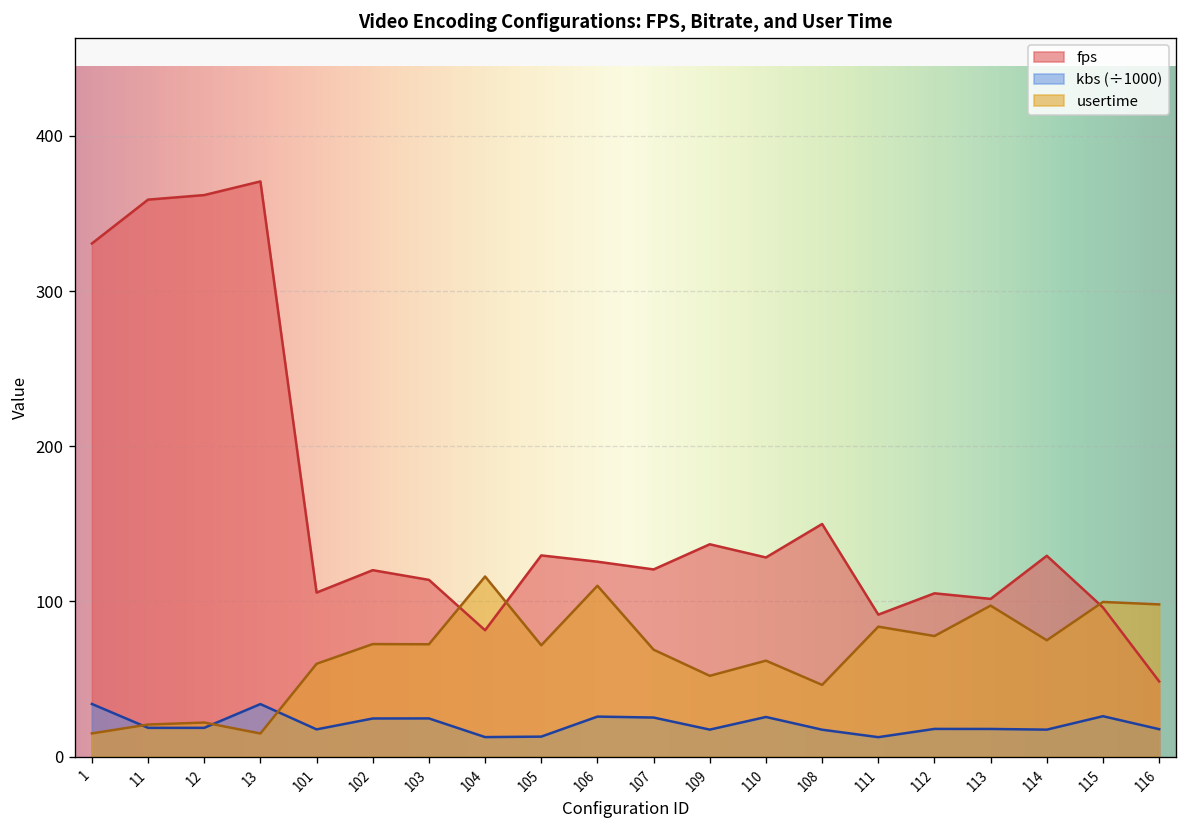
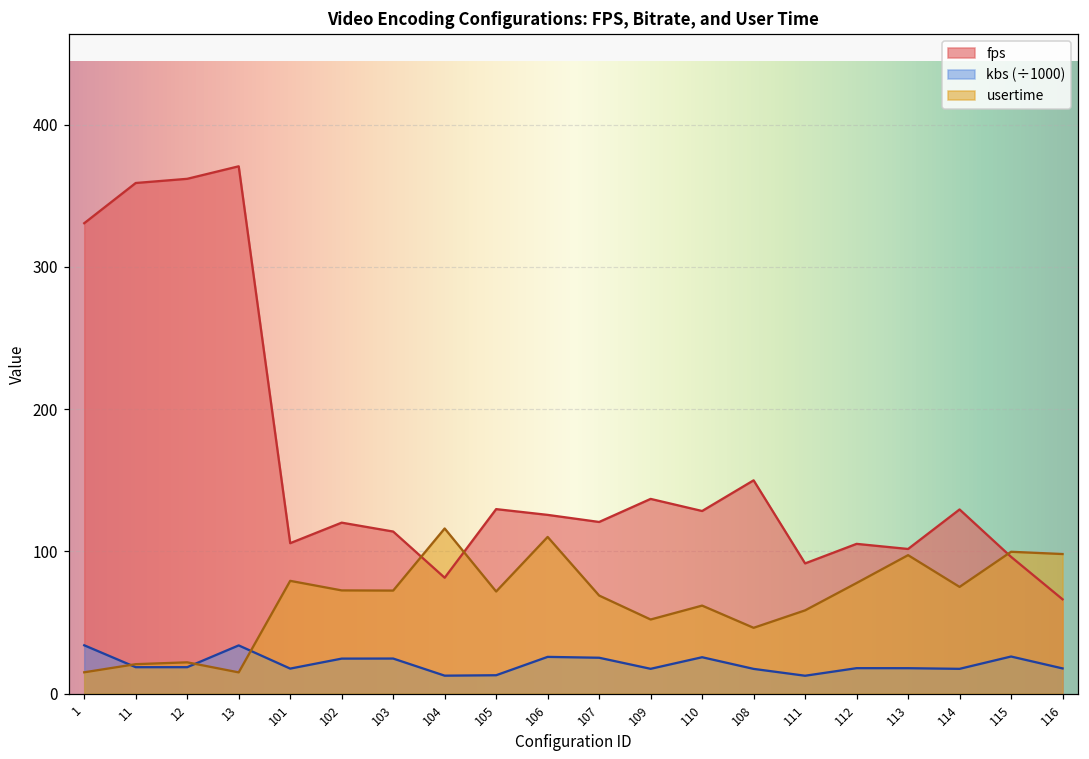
usertime, 101: 60 -> 79
usertime, 111: 84 -> 59
fps, 116: 49 -> 66
